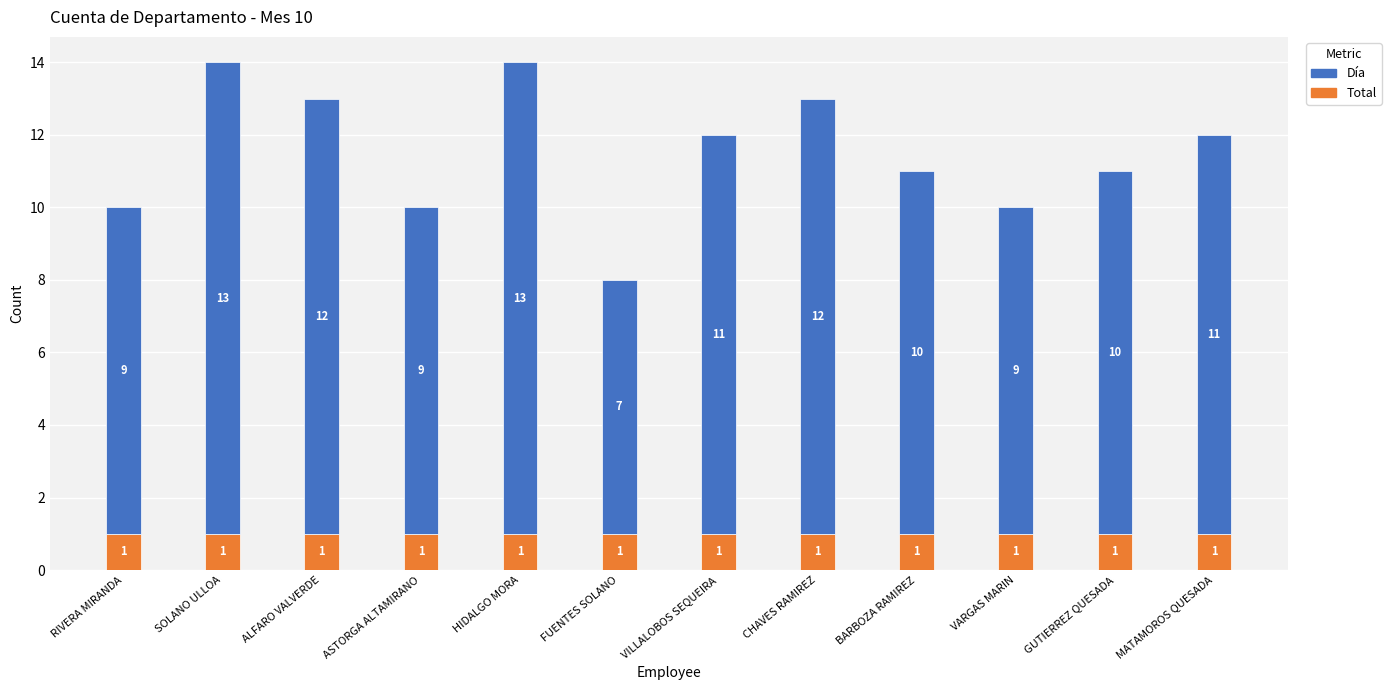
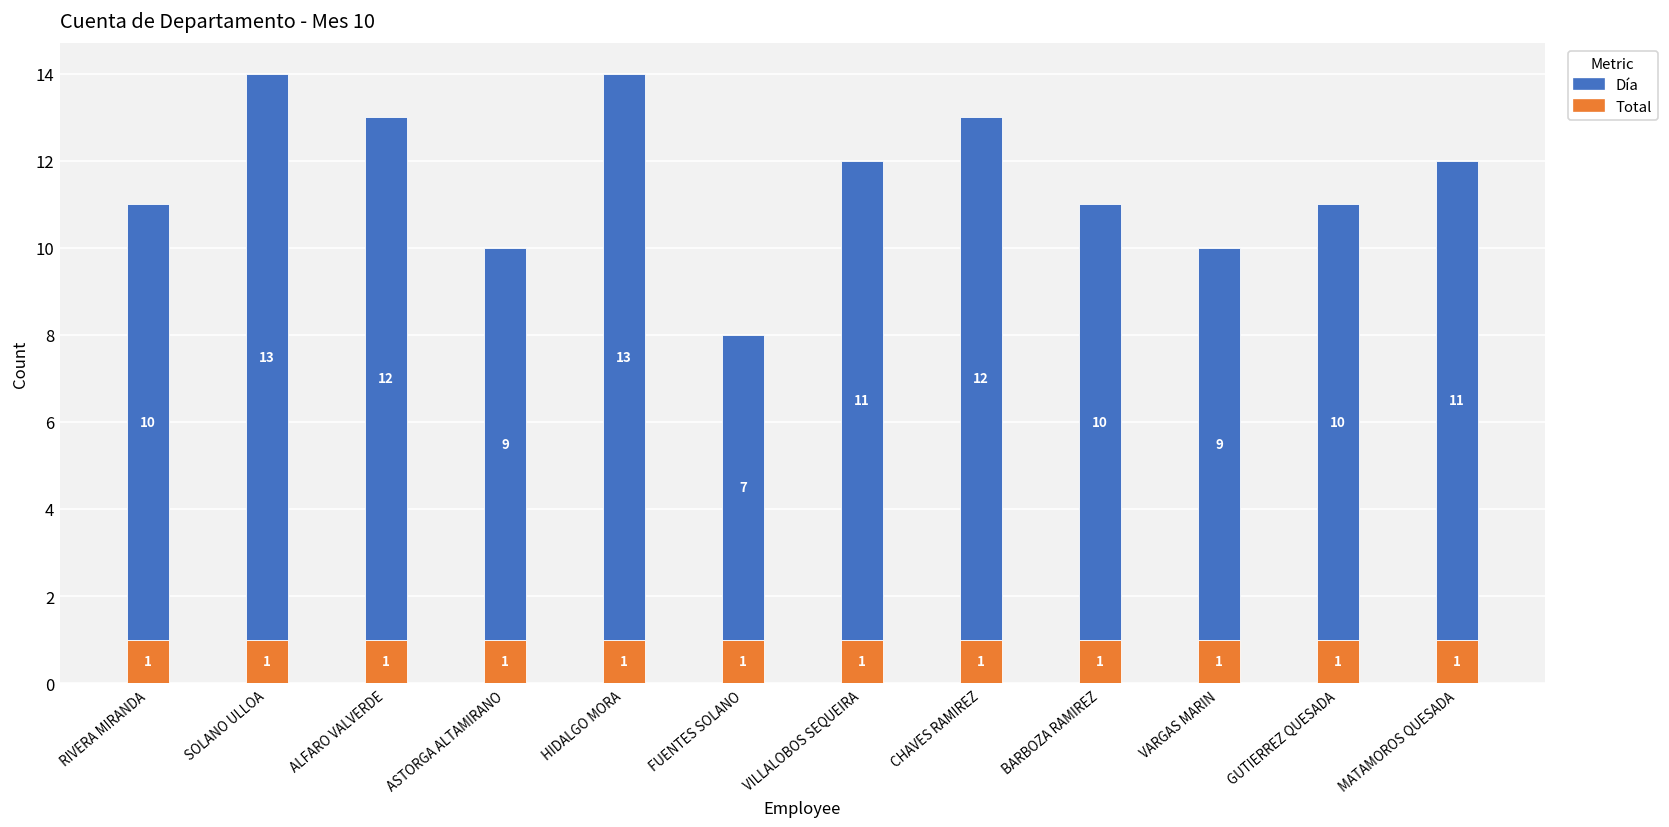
Día, RIVERA MIRANDA: 9 -> 10
